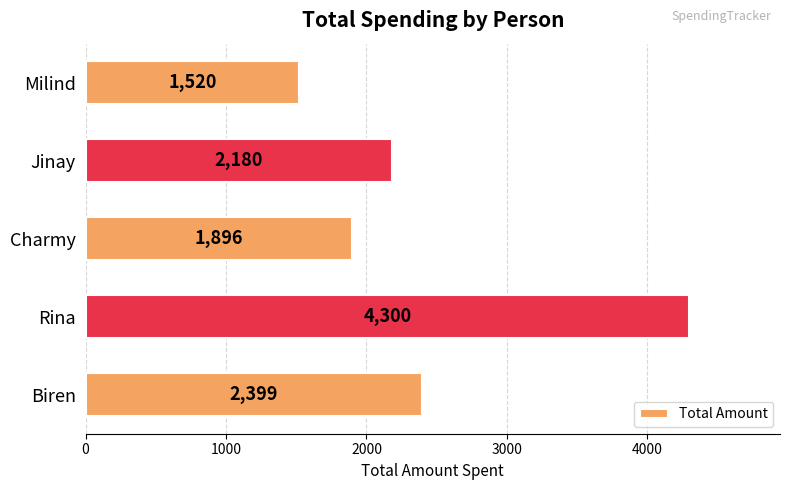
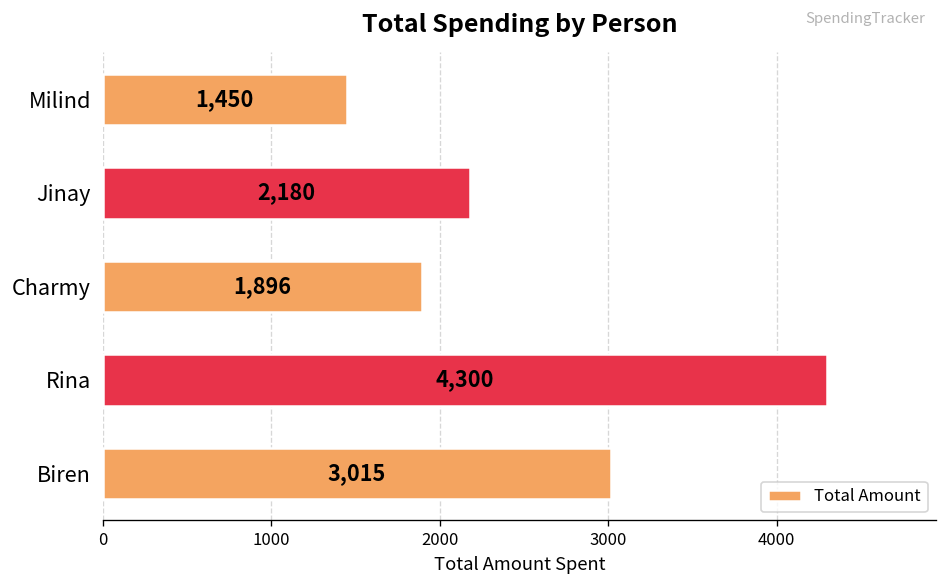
Milind: 1,520 -> 1,450
Biren: 2,399 -> 3,015
